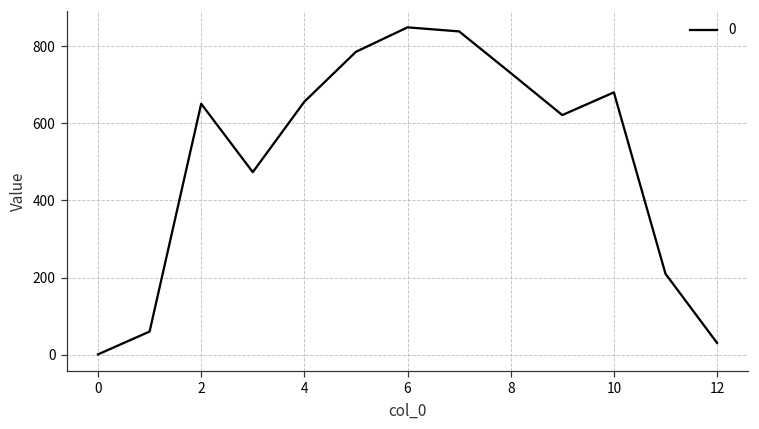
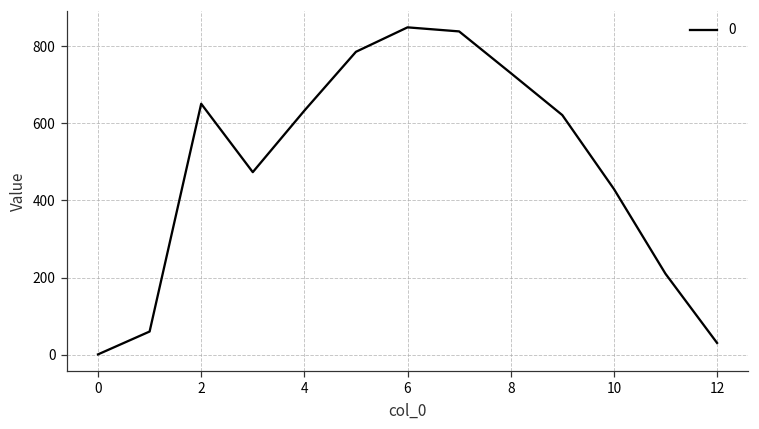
4: 660 -> 630
10: 680 -> 430
